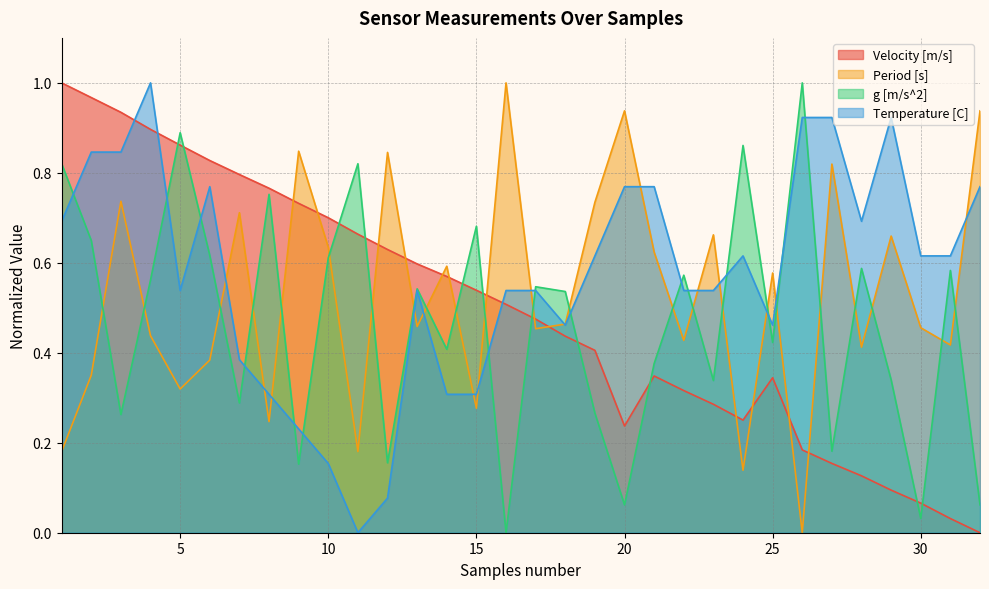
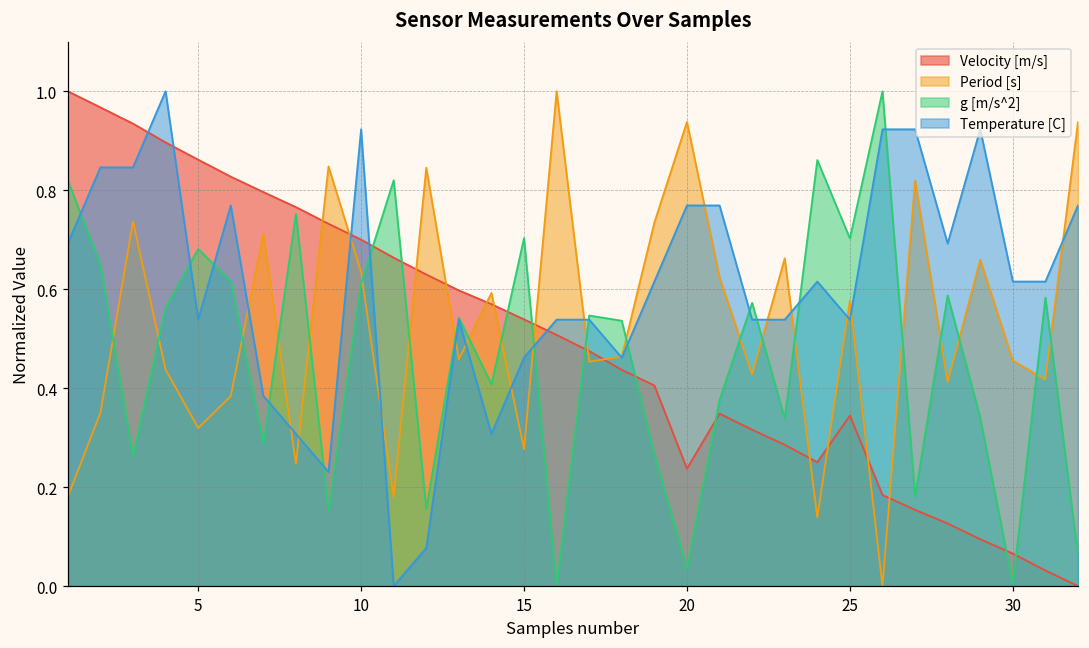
g [m/s^2], 5: 0.89 -> 0.68
Temperature [C], 10: 0.15 -> 0.92
g [m/s^2], 15: 0.68 -> 0.70
Temperature [C], 15: 0.31 -> 0.46
g [m/s^2], 20: 0.06 -> 0.04
g [m/s^2], 25: 0.42 -> 0.70
Temperature [C], 25: 0.46 -> 0.54
g [m/s^2], 30: 0.03 -> 0.00
